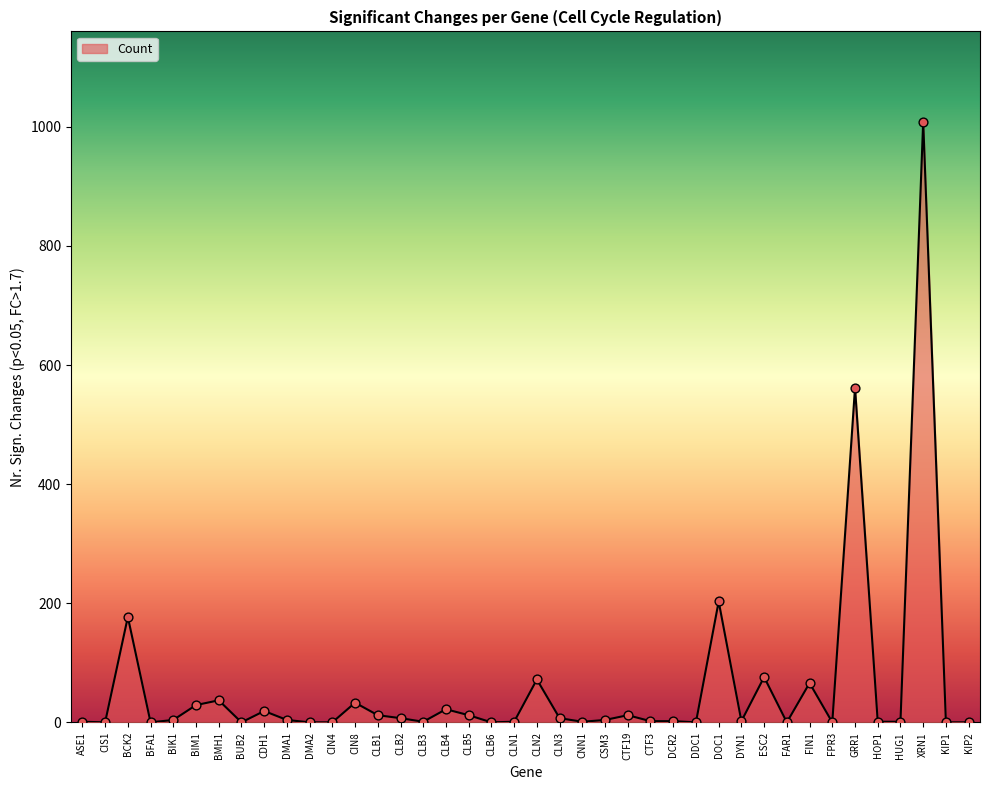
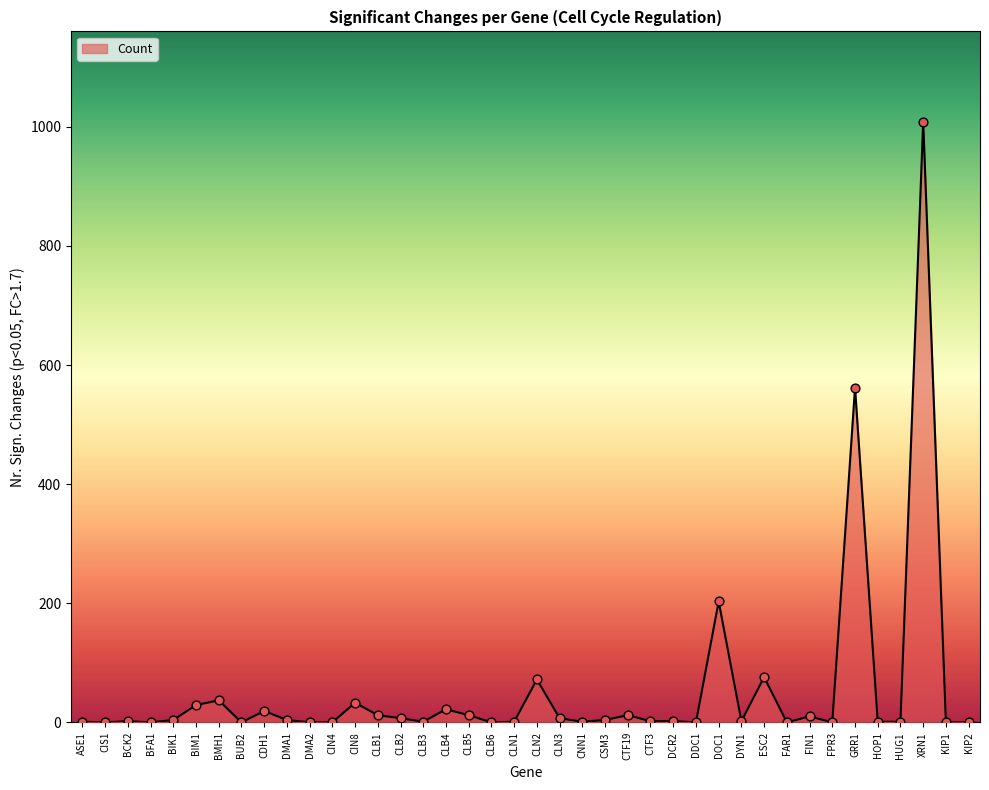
BCK2: 180 -> 0
FIN1: 70 -> 10
